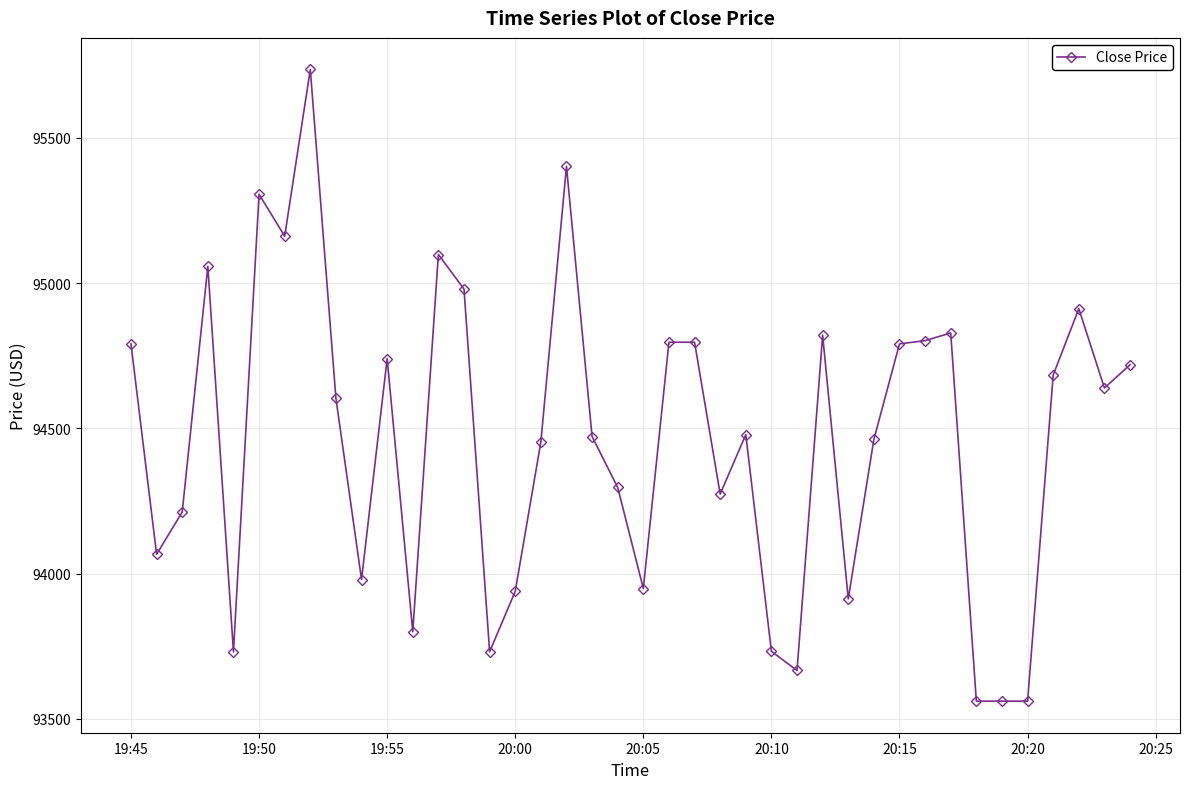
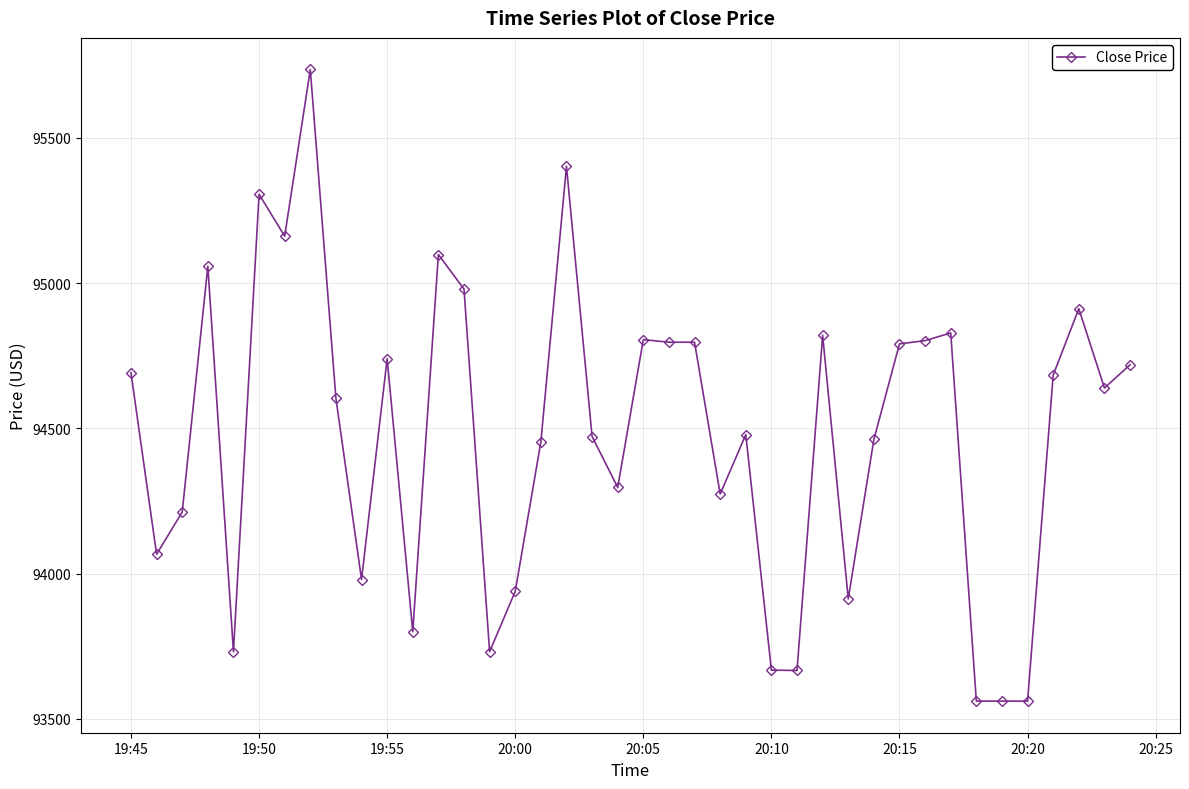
19:45: 94790 -> 94690
20:05: 93950 -> 94810
20:10: 93730 -> 93670
